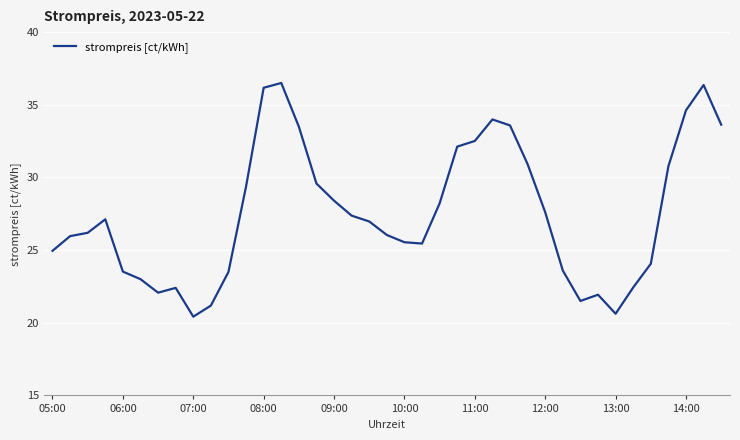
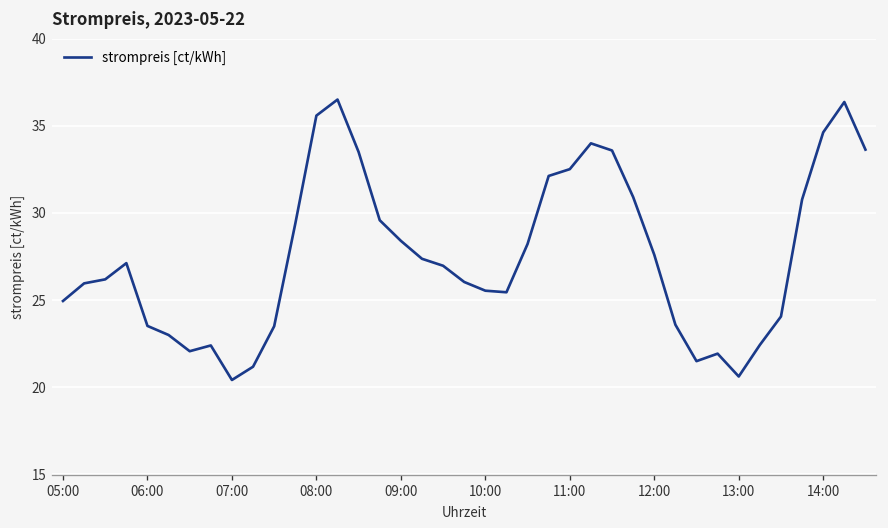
08:00: 36.2 -> 35.6
